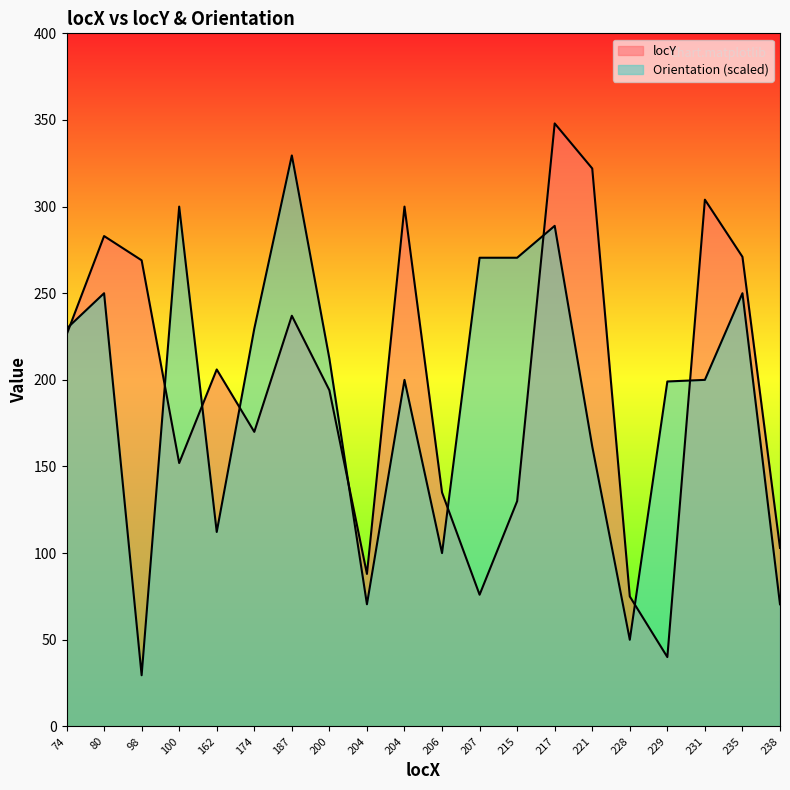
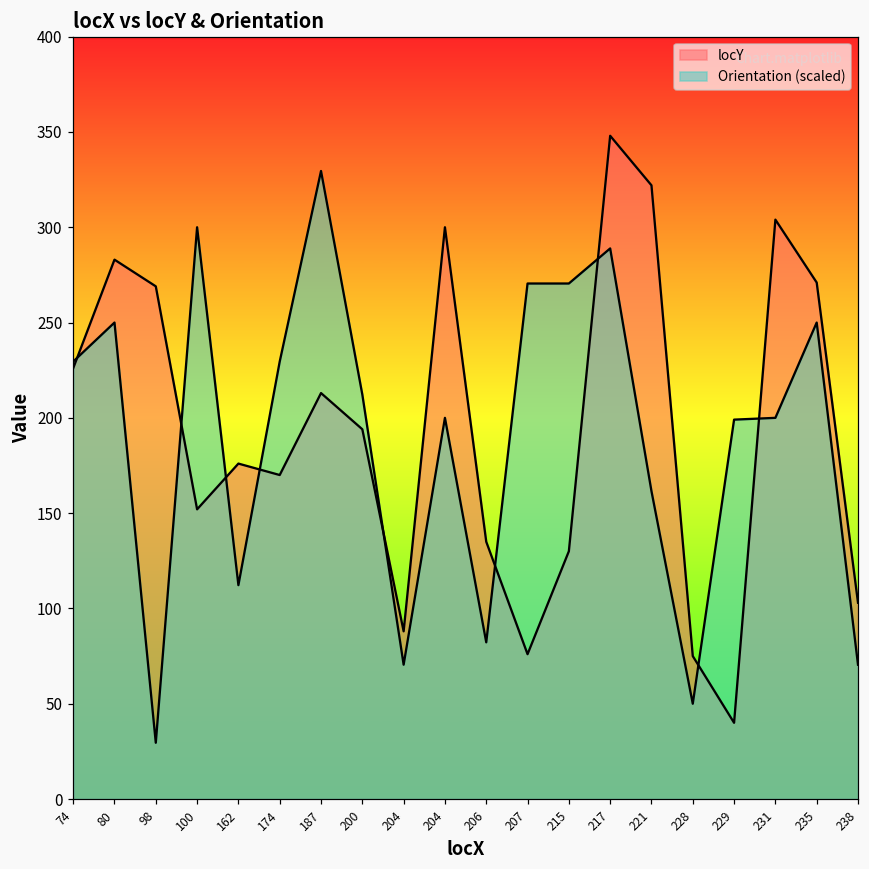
locY, 162: 206 -> 176
locY, 187: 237 -> 213
Orientation (scaled), 206: 100 -> 82
